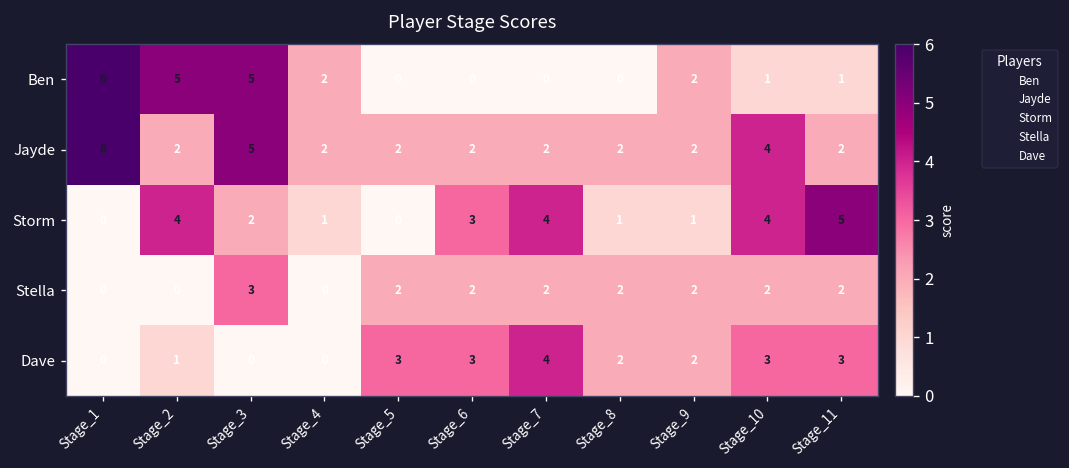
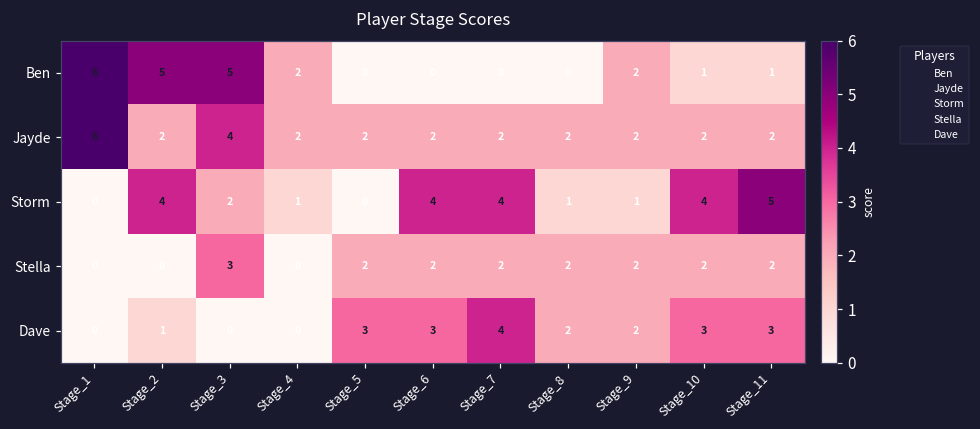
Jayde, Stage_3: 5 -> 4
Jayde, Stage_10: 4 -> 2
Storm, Stage_6: 3 -> 4
